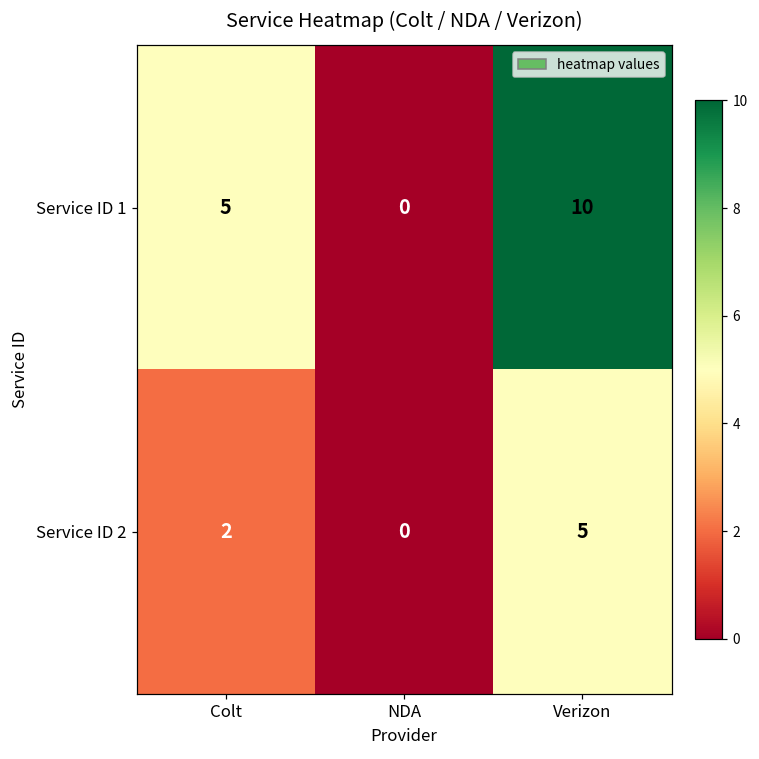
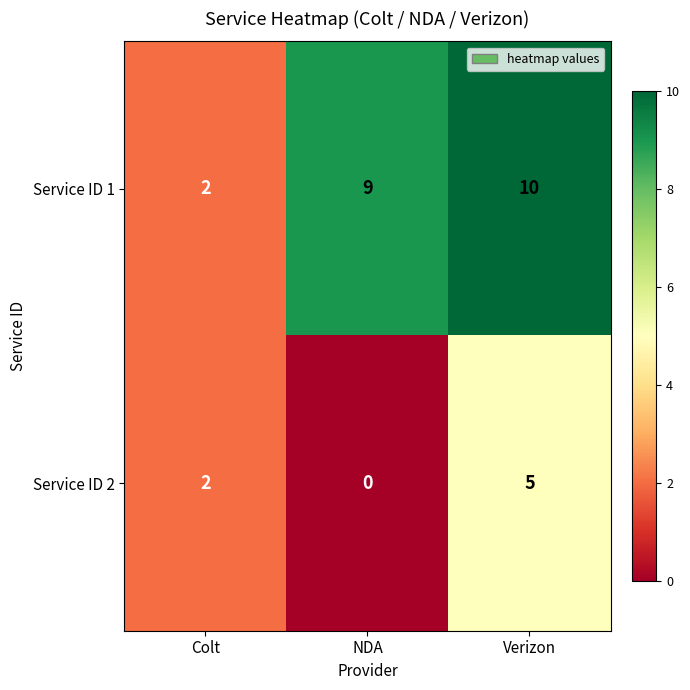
Service ID 1, Colt: 5 -> 2
Service ID 1, NDA: 0 -> 9
